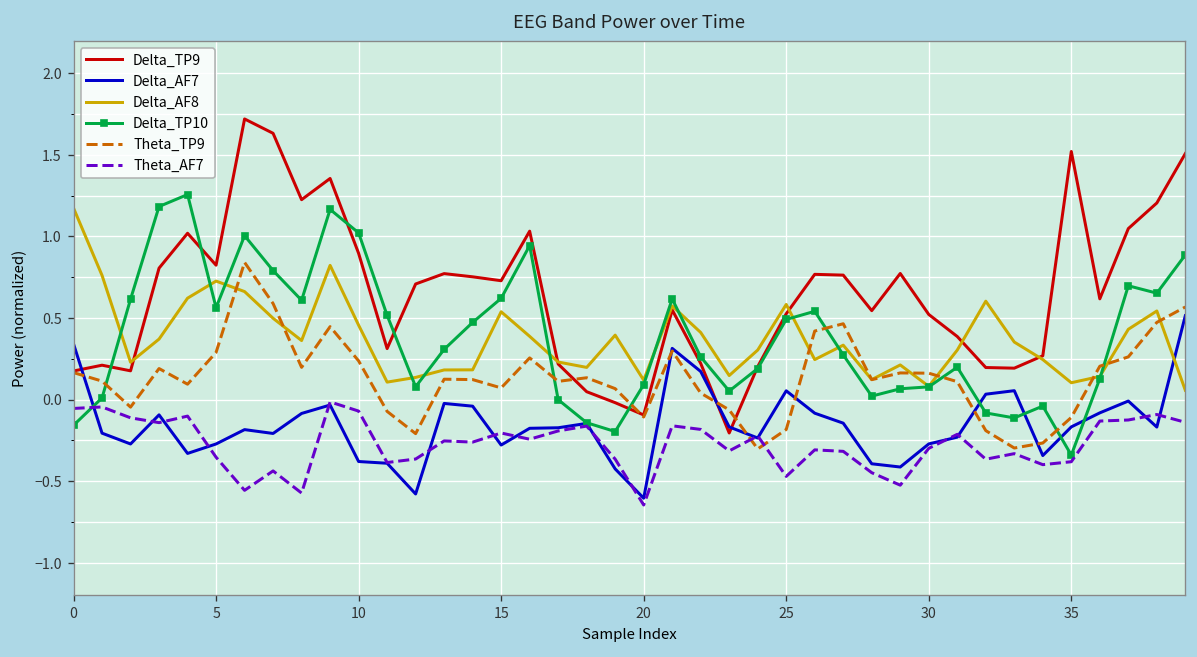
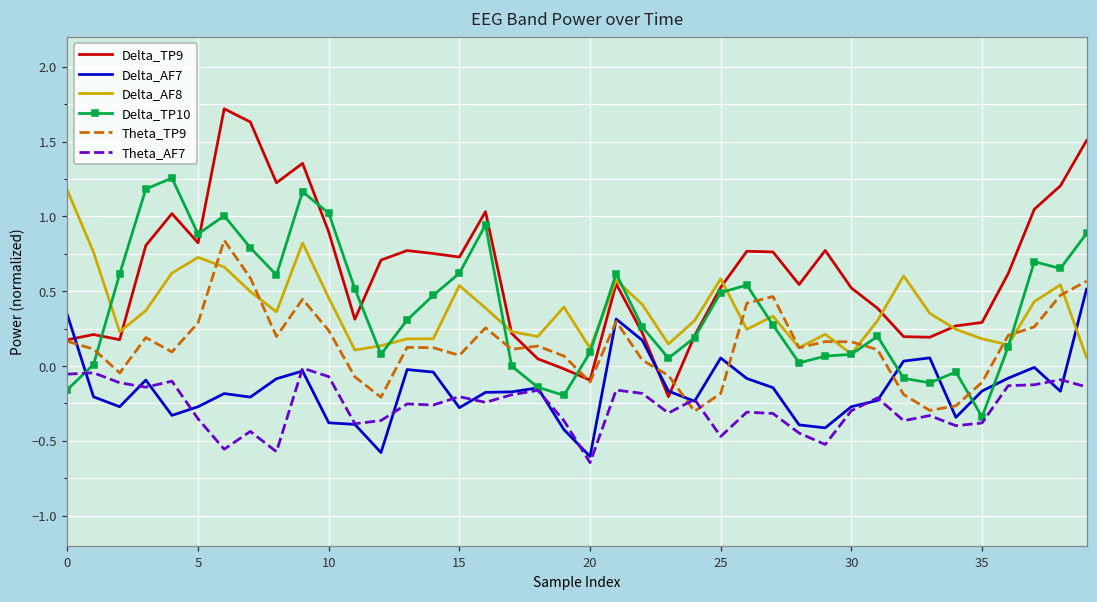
Delta_TP10, 5: 0.56 -> 0.88
Delta_TP9, 35: 1.52 -> 0.29
Delta_AF8, 35: 0.10 -> 0.18
